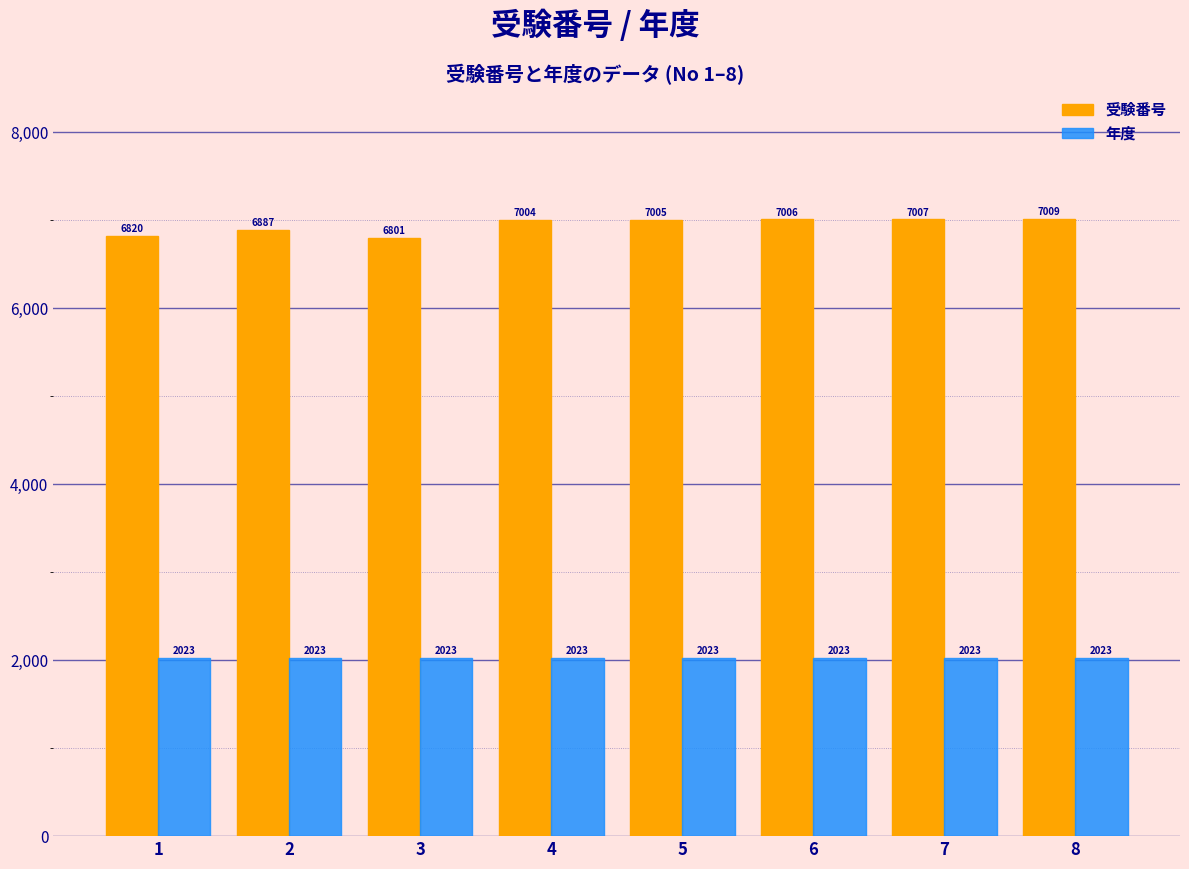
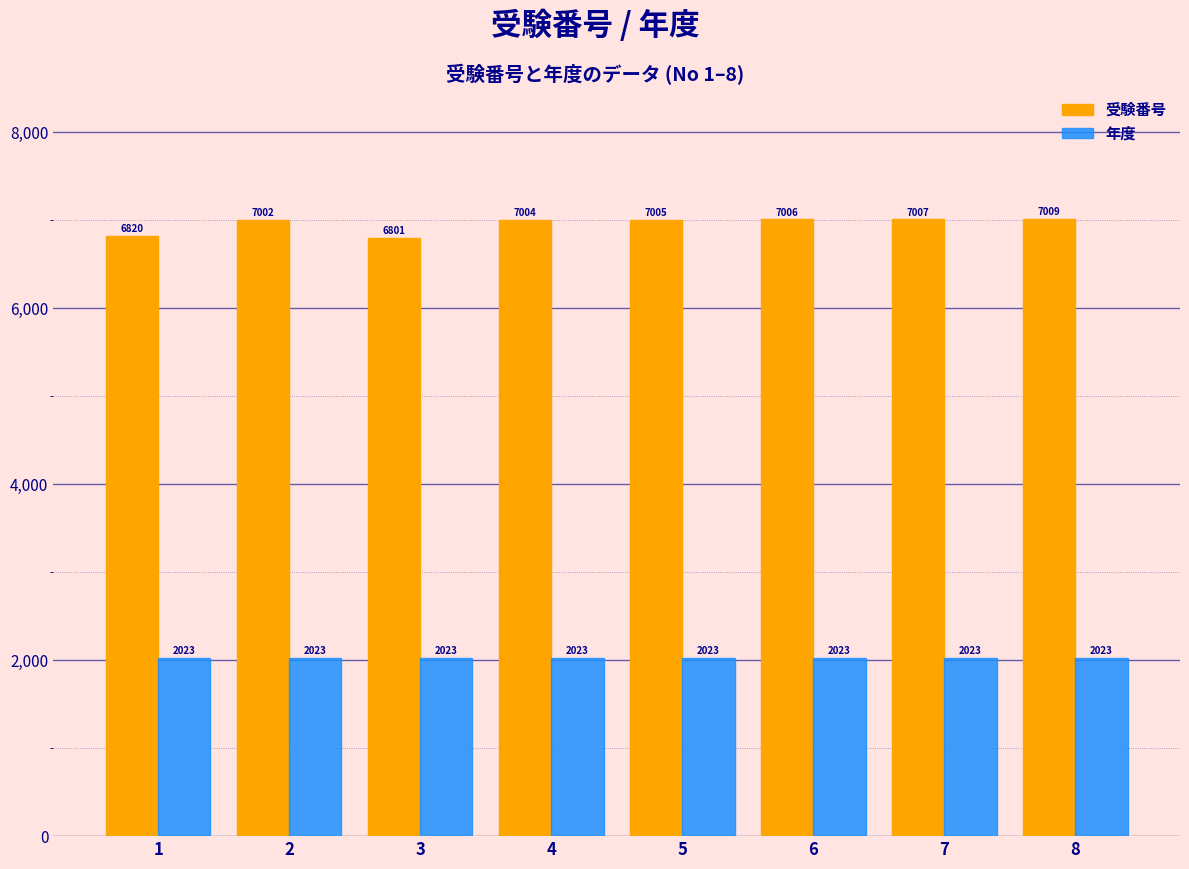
受験番号, 2: 6887 -> 7002
